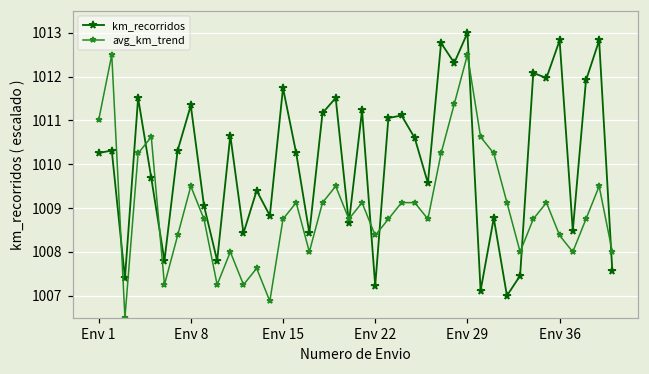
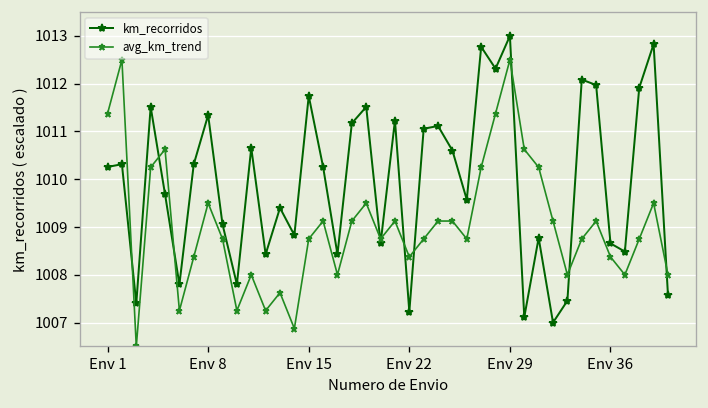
avg_km_trend, Env 1: 1011.0 -> 1011.4
km_recorridos, Env 36: 1012.8 -> 1008.7
